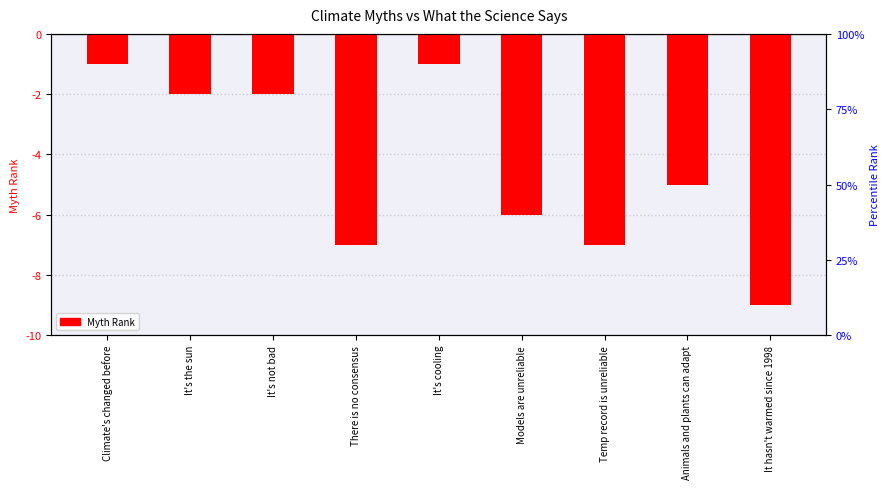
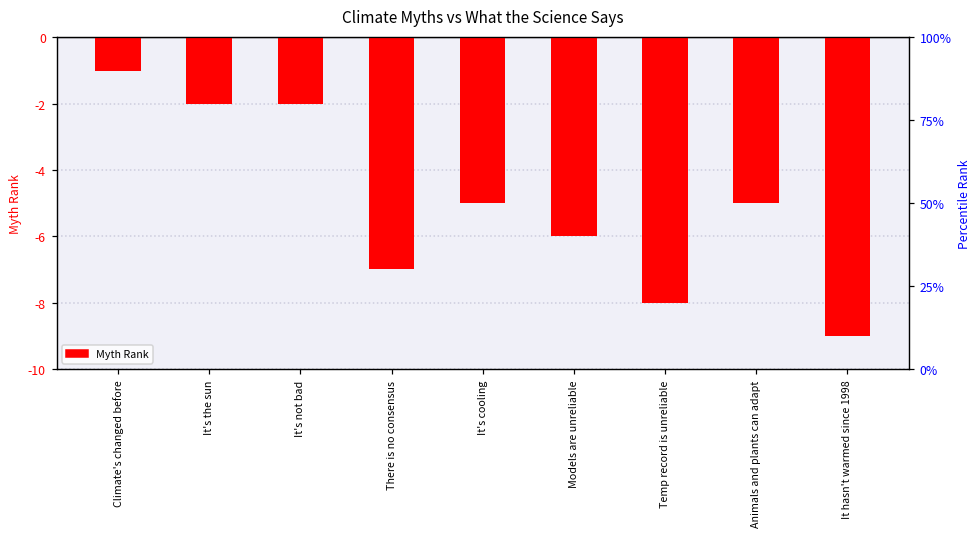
It's cooling: -1.0 -> -5.0
Temp record is unreliable: -7.0 -> -8.0
